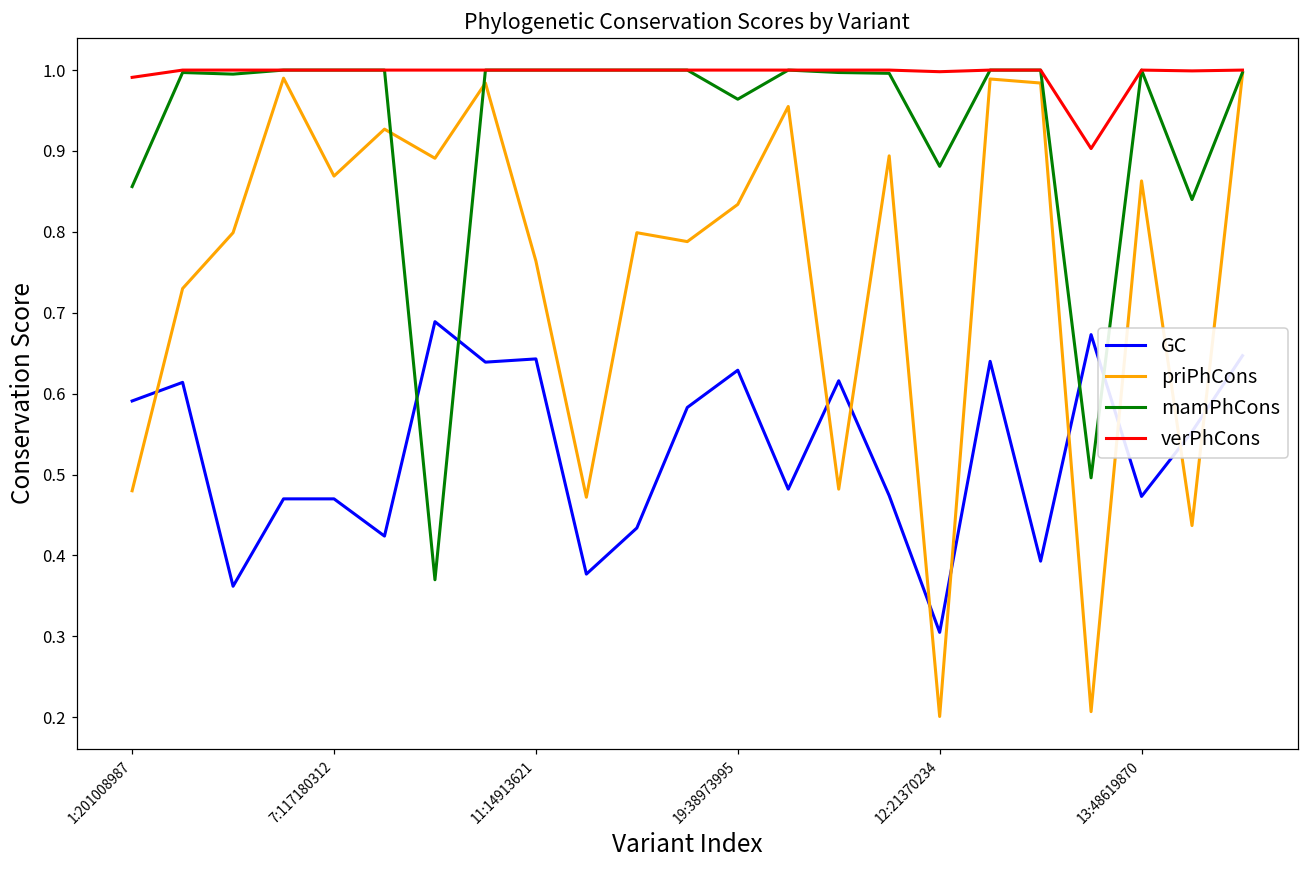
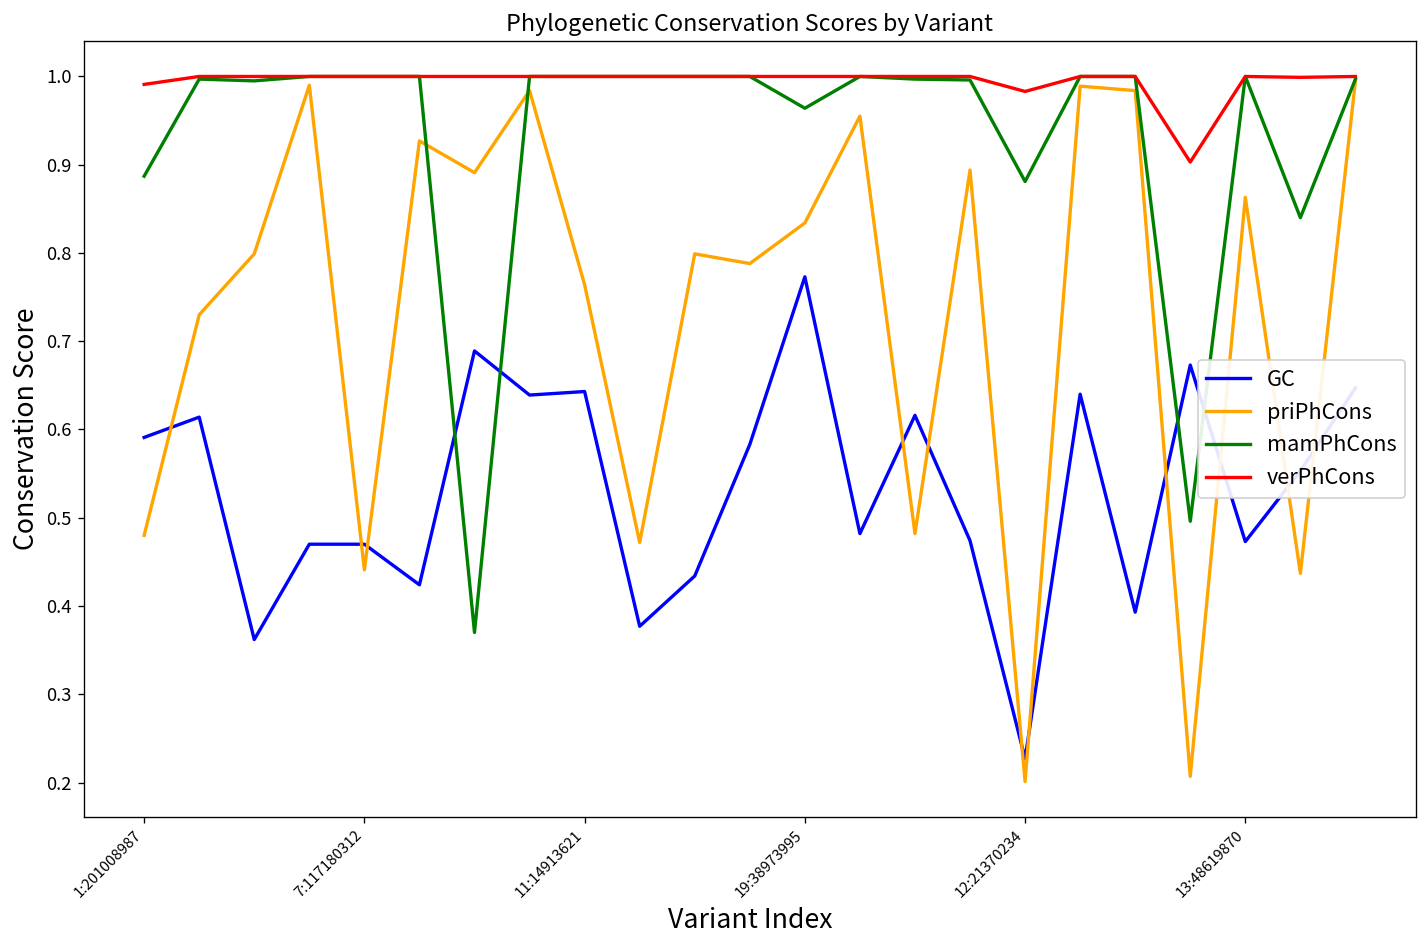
mamPhCons, 1:201008987: 0.86 -> 0.89
priPhCons, 7:117180312: 0.87 -> 0.44
GC, 19:38973995: 0.63 -> 0.77
GC, 12:21370234: 0.31 -> 0.23
verPhCons, 12:21370234: 1.00 -> 0.98
